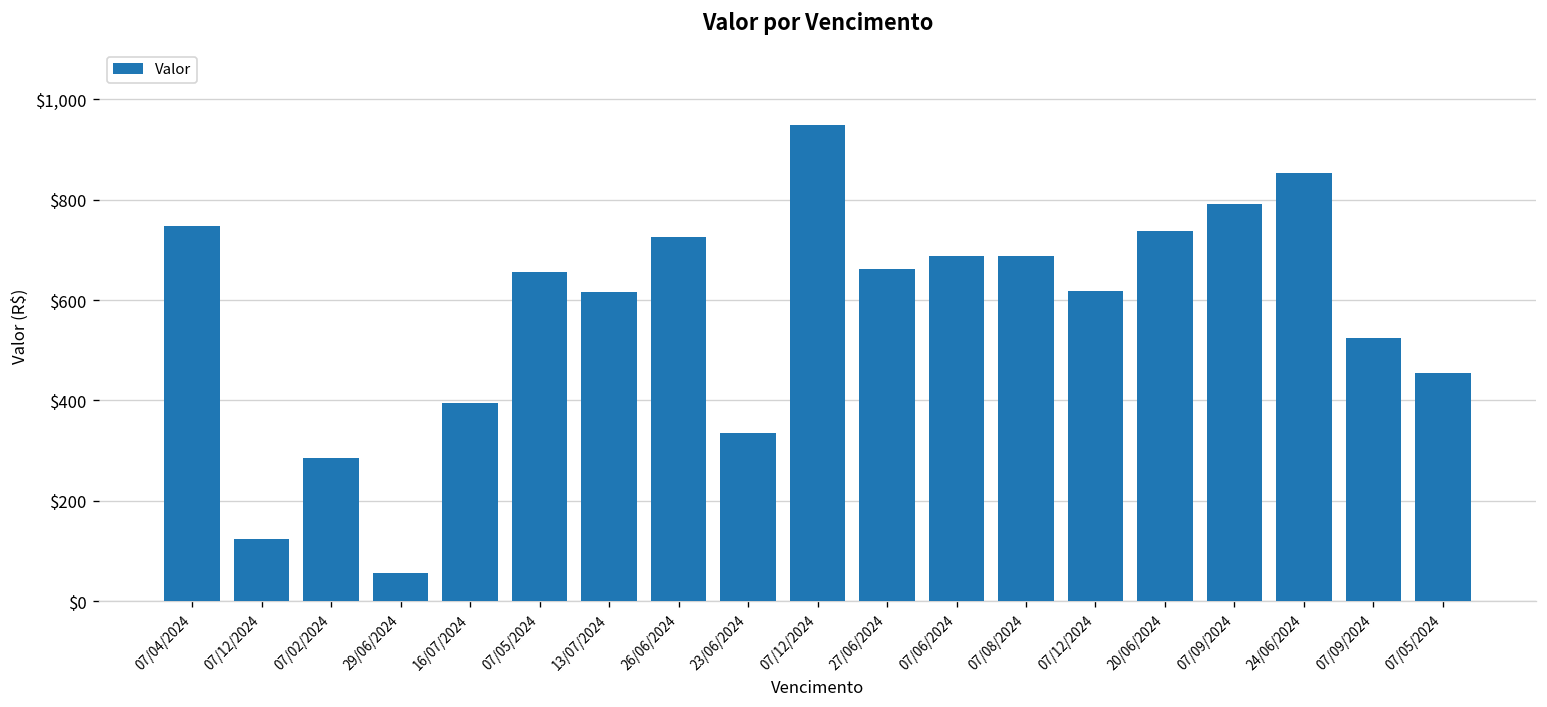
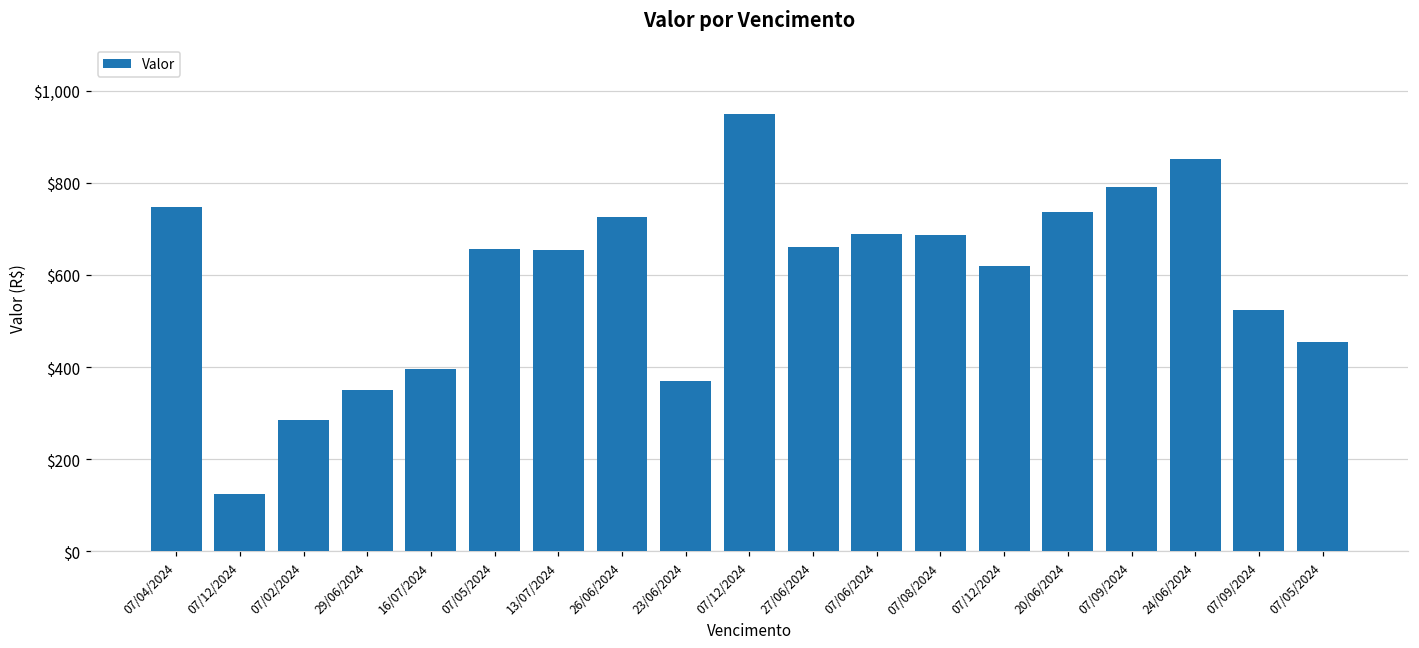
29/06/2024: $60 -> $350
13/07/2024: $620 -> $650
23/06/2024: $330 -> $370
